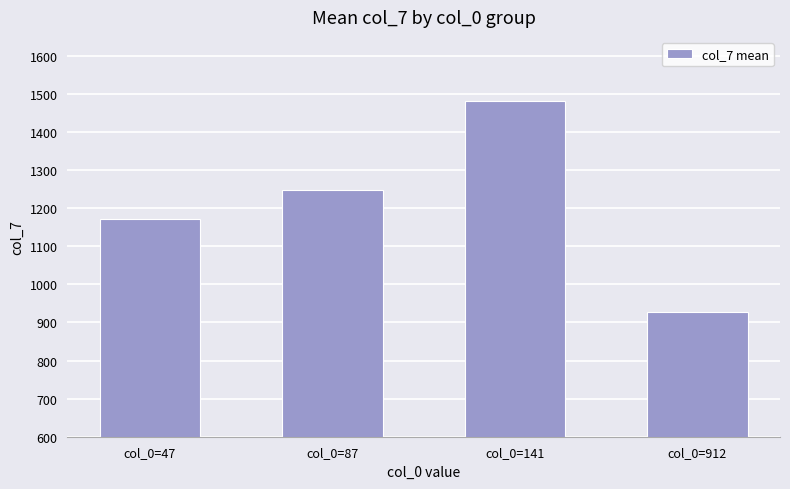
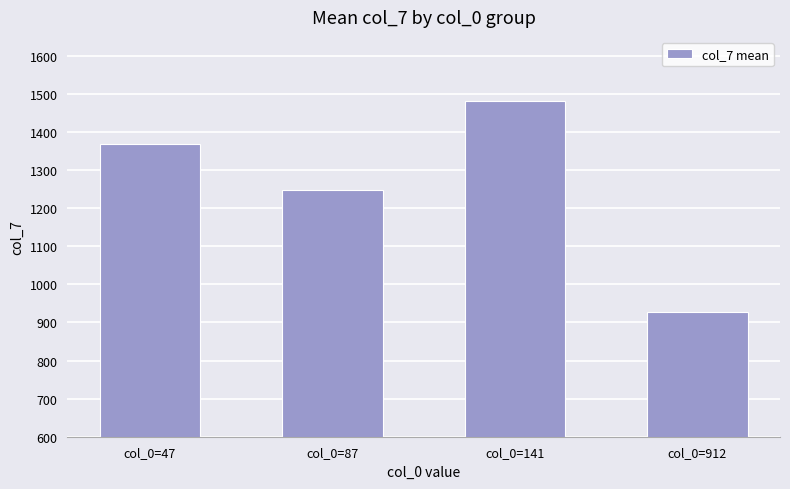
col_0=47: 1170 -> 1370
